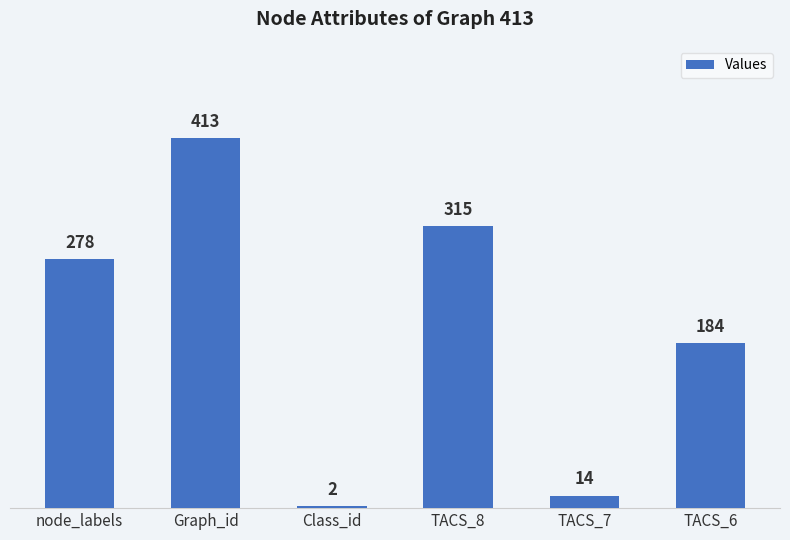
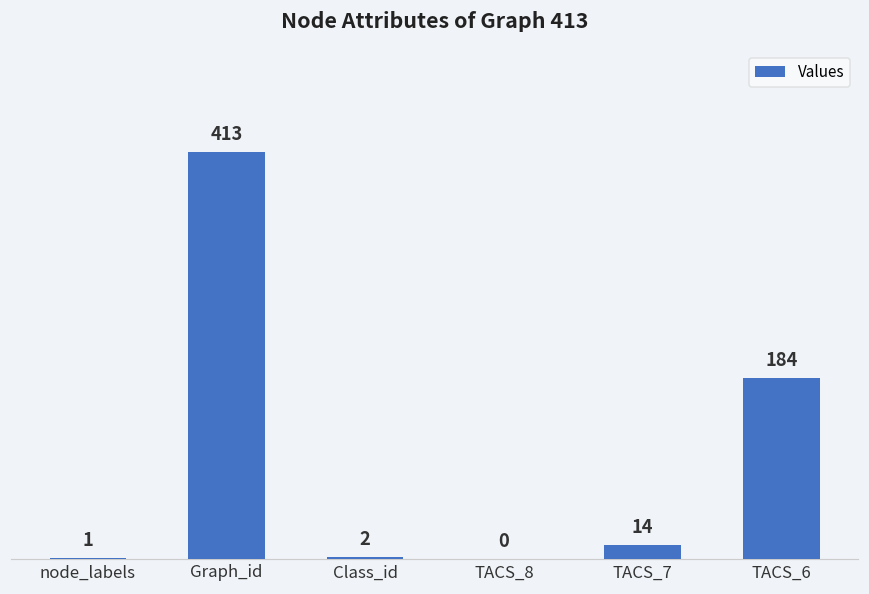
node_labels: 278 -> 1
TACS_8: 315 -> 0
